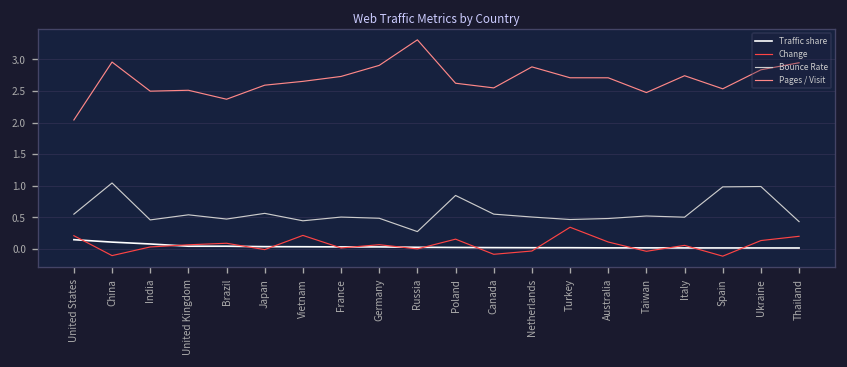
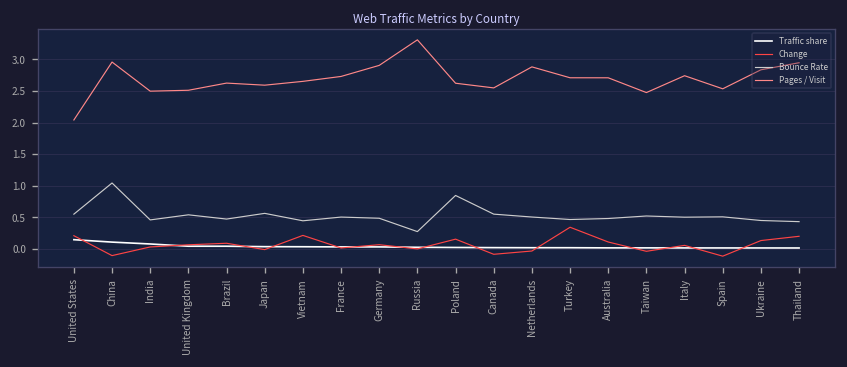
Pages / Visit, Brazil: 2.4 -> 2.6
Bounce Rate, Spain: 1.0 -> 0.5
Bounce Rate, Ukraine: 1.0 -> 0.4
